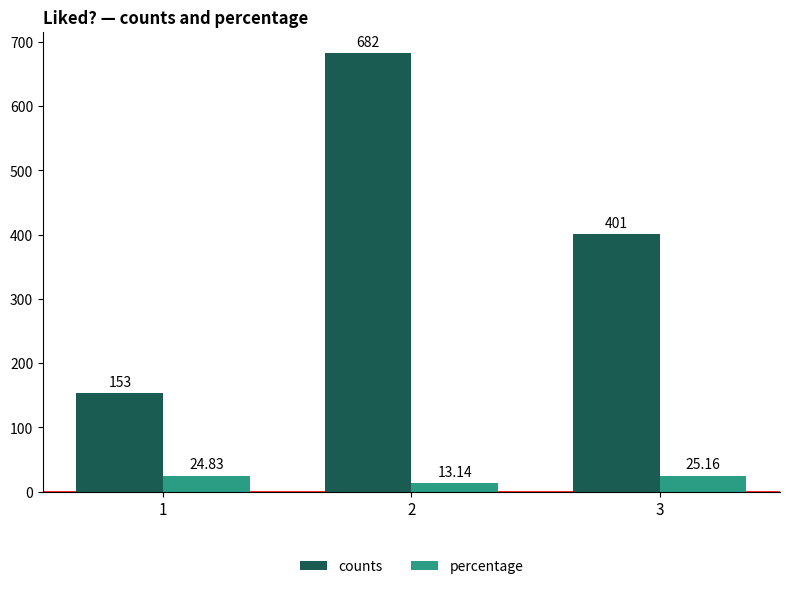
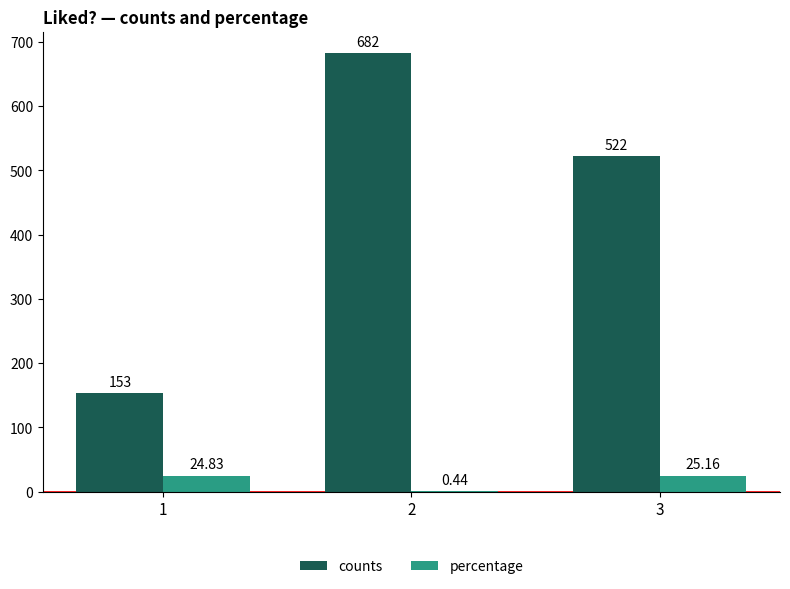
percentage, 2: 13.14 -> 0.44
counts, 3: 401 -> 522
